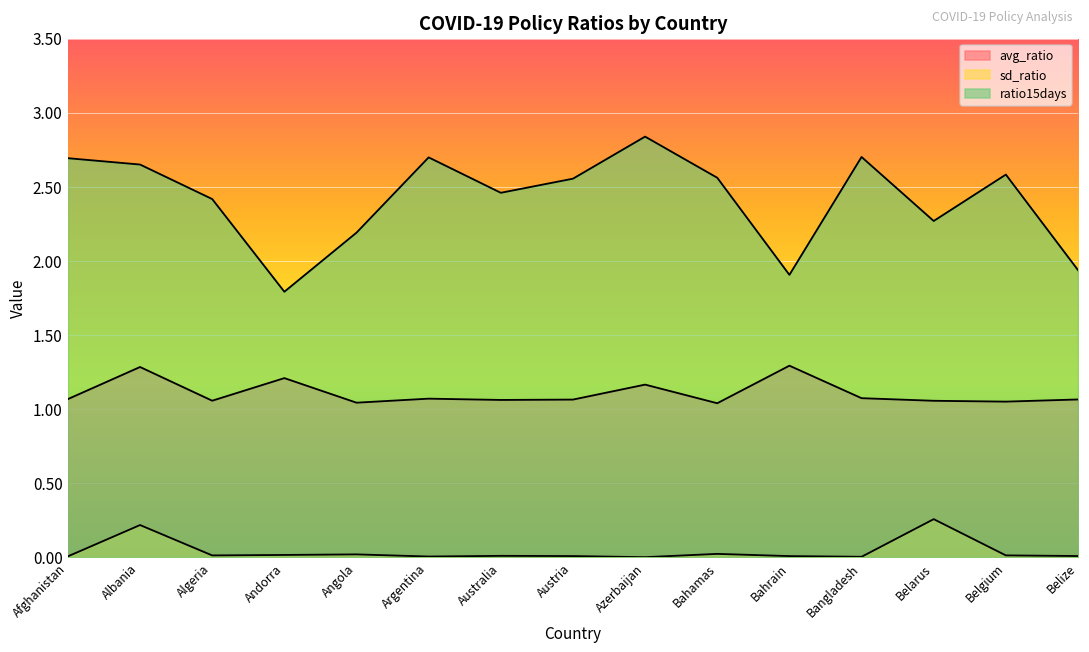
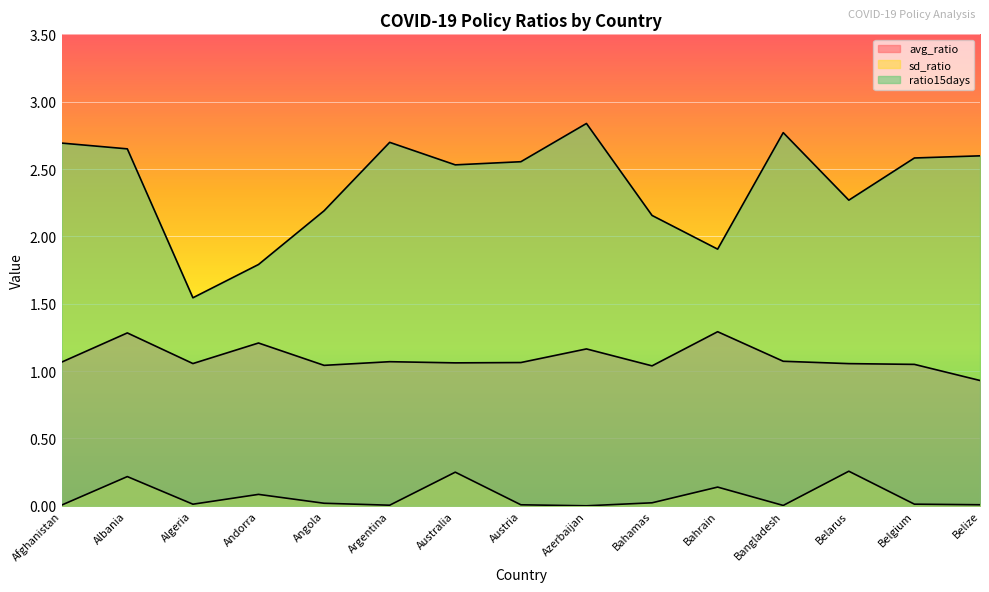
ratio15days, Algeria: 2.42 -> 1.54
sd_ratio, Andorra: 0.02 -> 0.09
sd_ratio, Australia: 0.01 -> 0.25
ratio15days, Australia: 2.46 -> 2.53
ratio15days, Bahamas: 2.56 -> 2.16
sd_ratio, Bahrain: 0.01 -> 0.14
ratio15days, Bangladesh: 2.70 -> 2.77
avg_ratio, Belize: 1.06 -> 0.93
ratio15days, Belize: 1.94 -> 2.60
